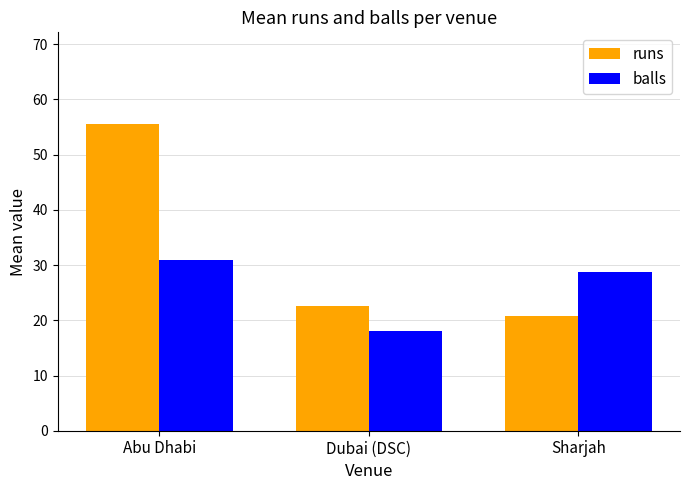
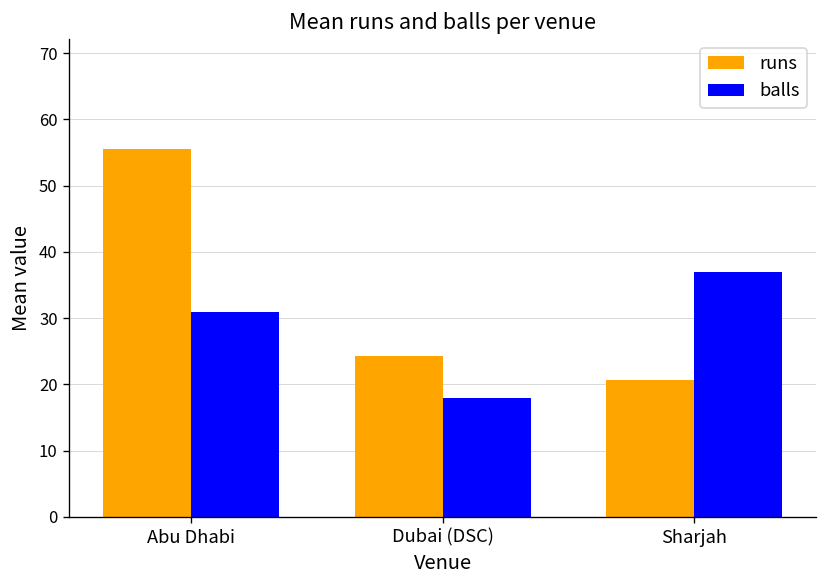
runs, Dubai (DSC): 23 -> 24
balls, Sharjah: 29 -> 37
